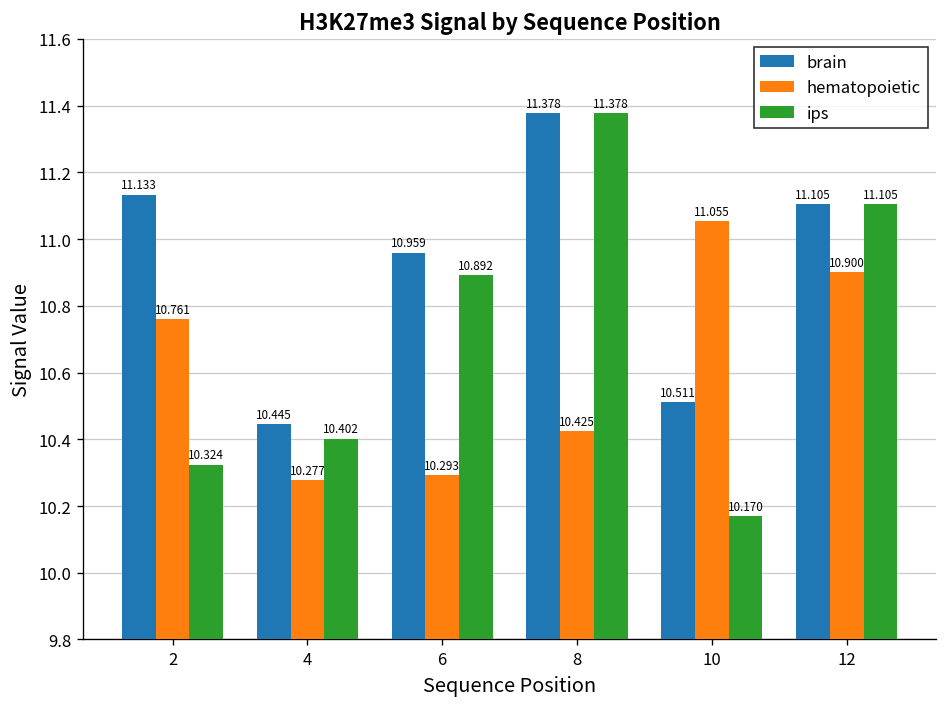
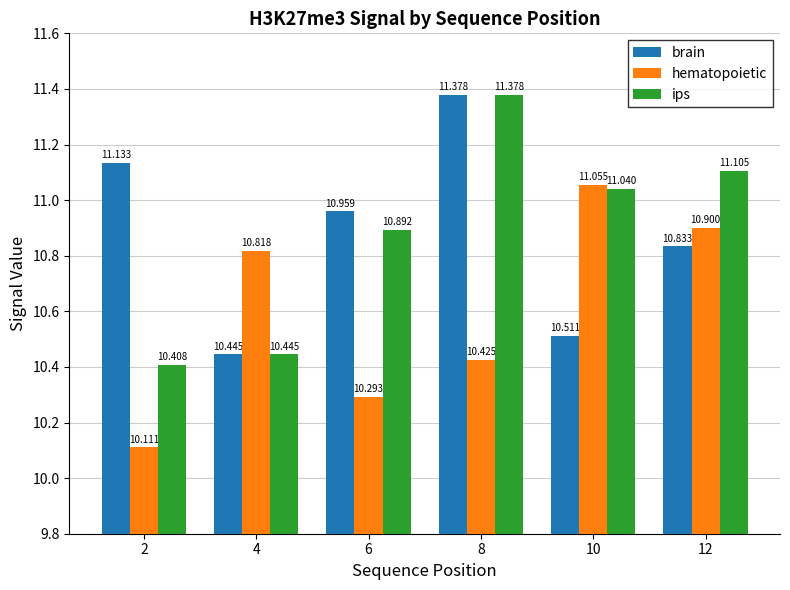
hematopoietic, 2: 10.761 -> 10.111
ips, 2: 10.324 -> 10.408
hematopoietic, 4: 10.277 -> 10.818
ips, 4: 10.402 -> 10.445
ips, 10: 10.170 -> 11.040
brain, 12: 11.105 -> 10.833
